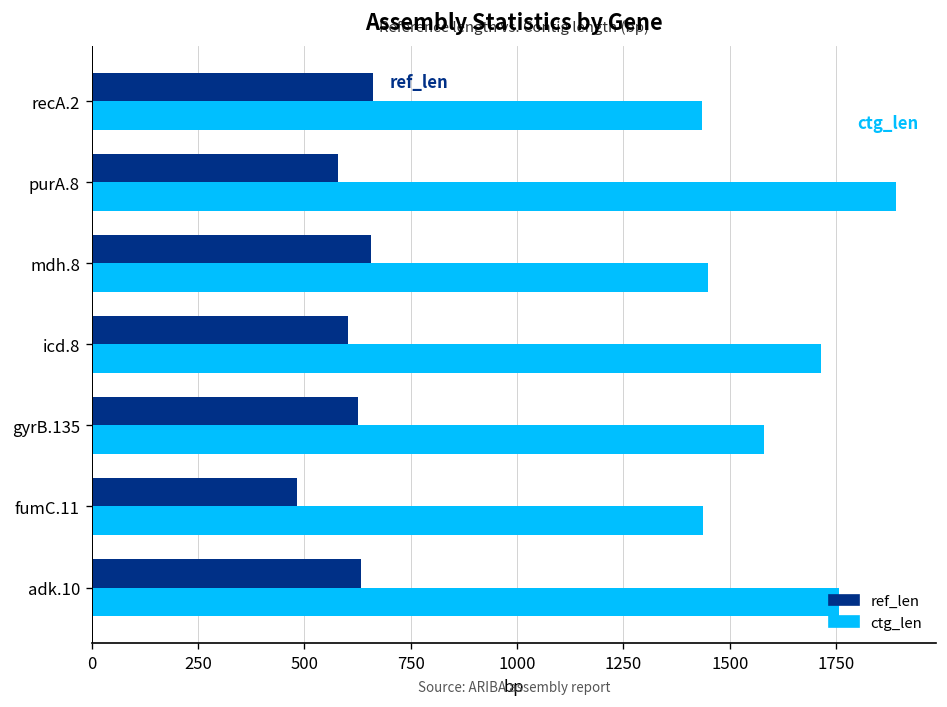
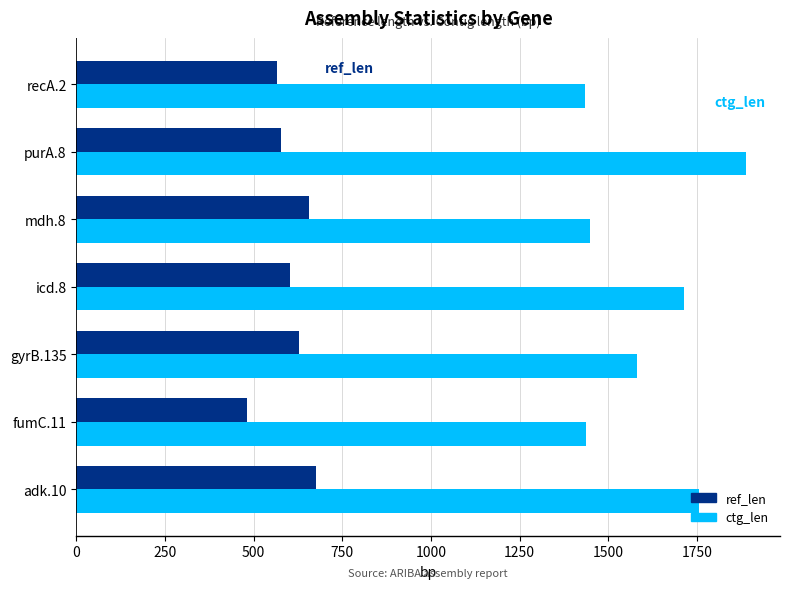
ref_len, recA.2: 660 -> 570
ref_len, adk.10: 630 -> 680
